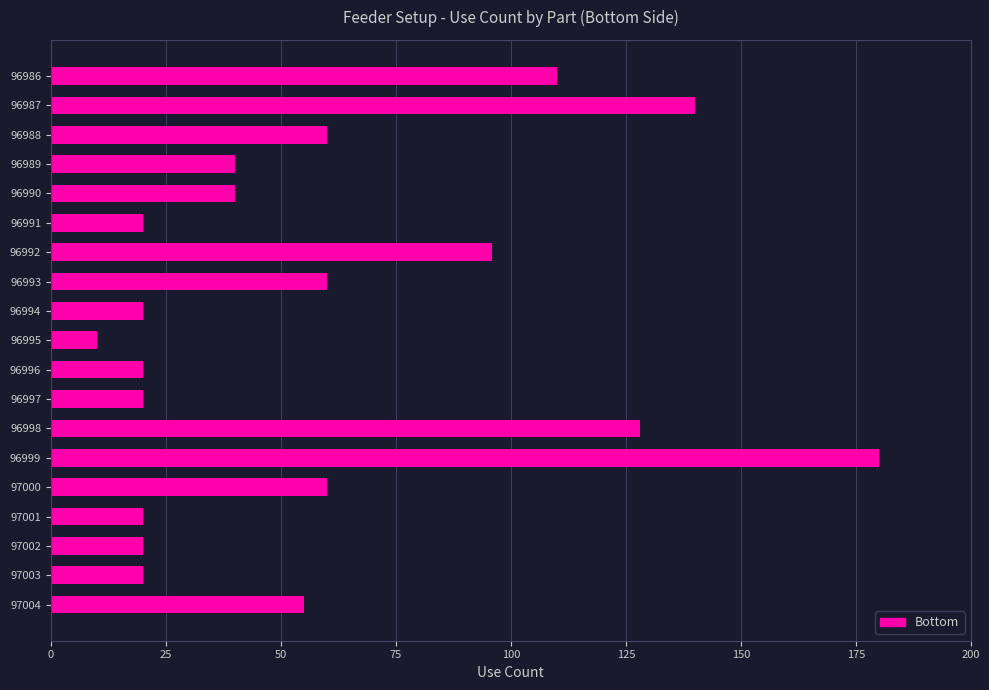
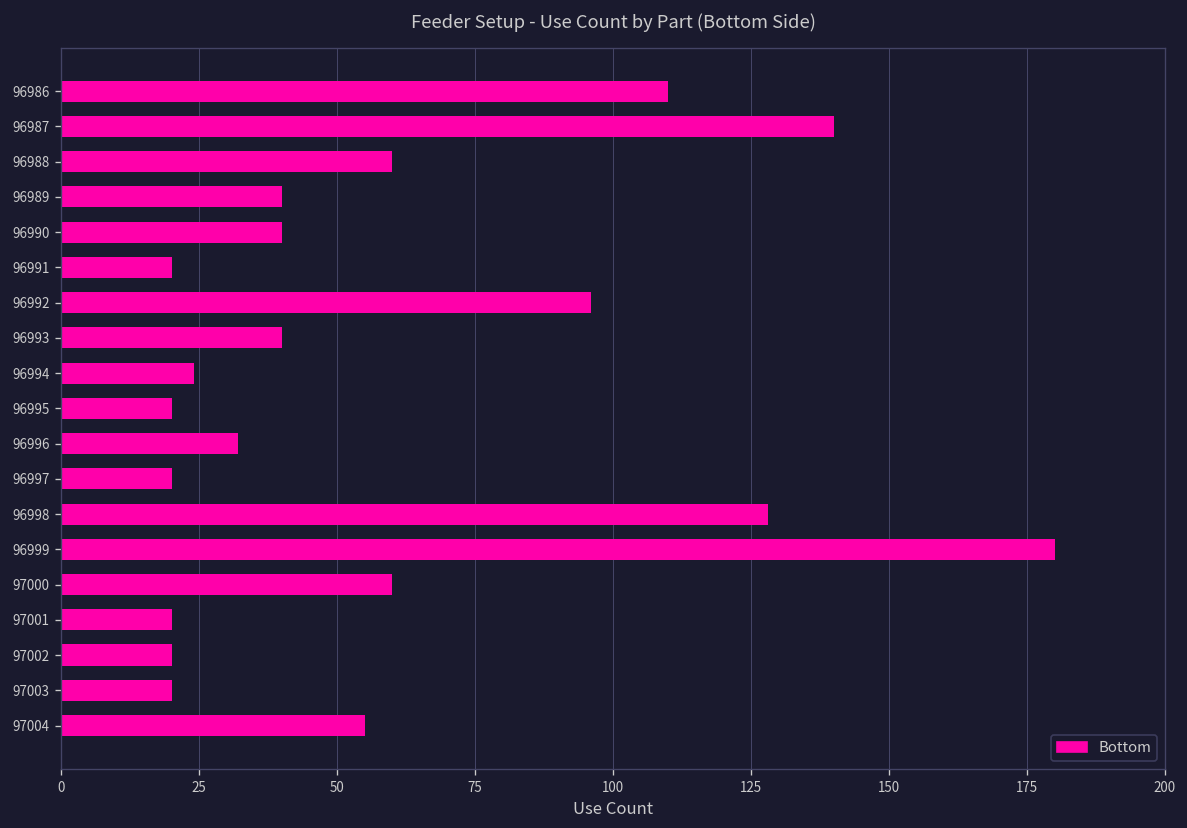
96993: 60 -> 40
96994: 20 -> 24
96995: 10 -> 20
96996: 20 -> 32
